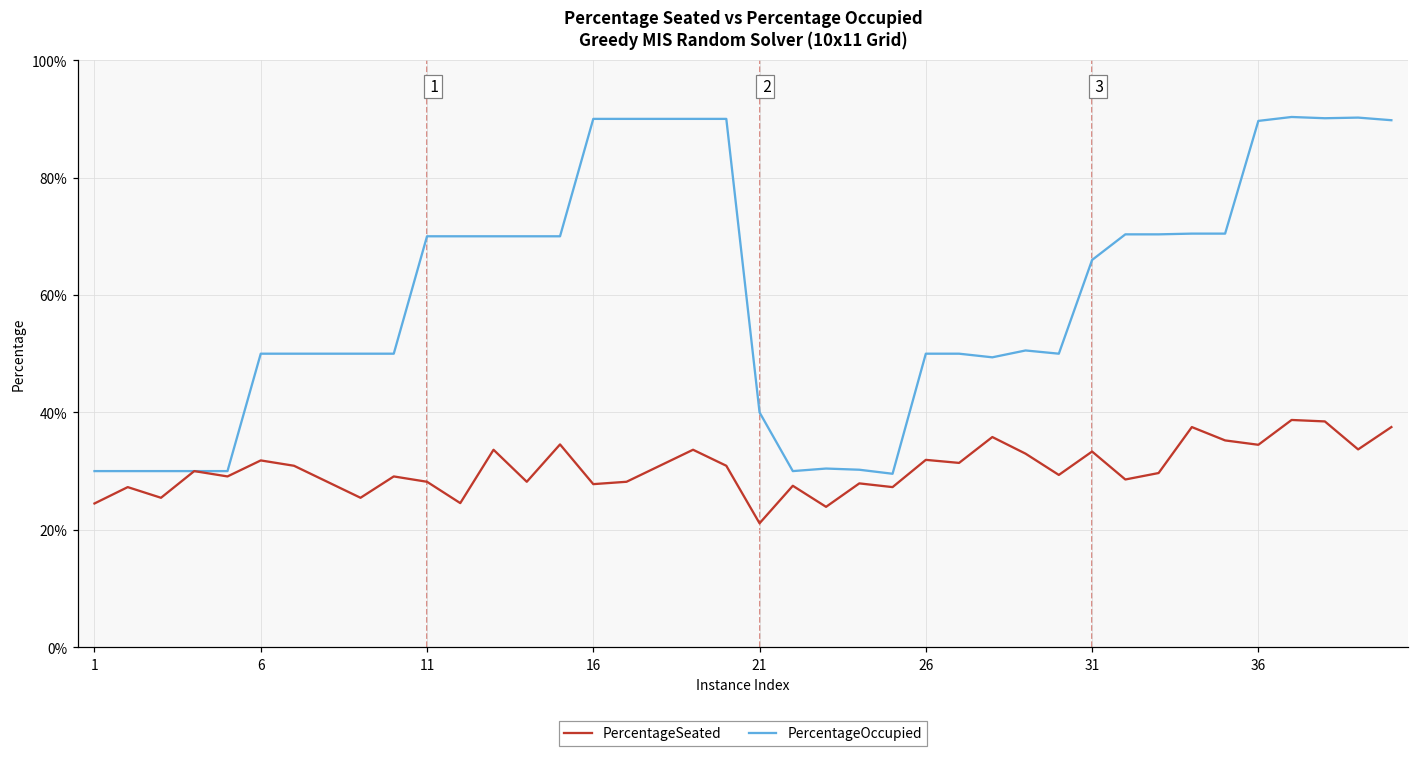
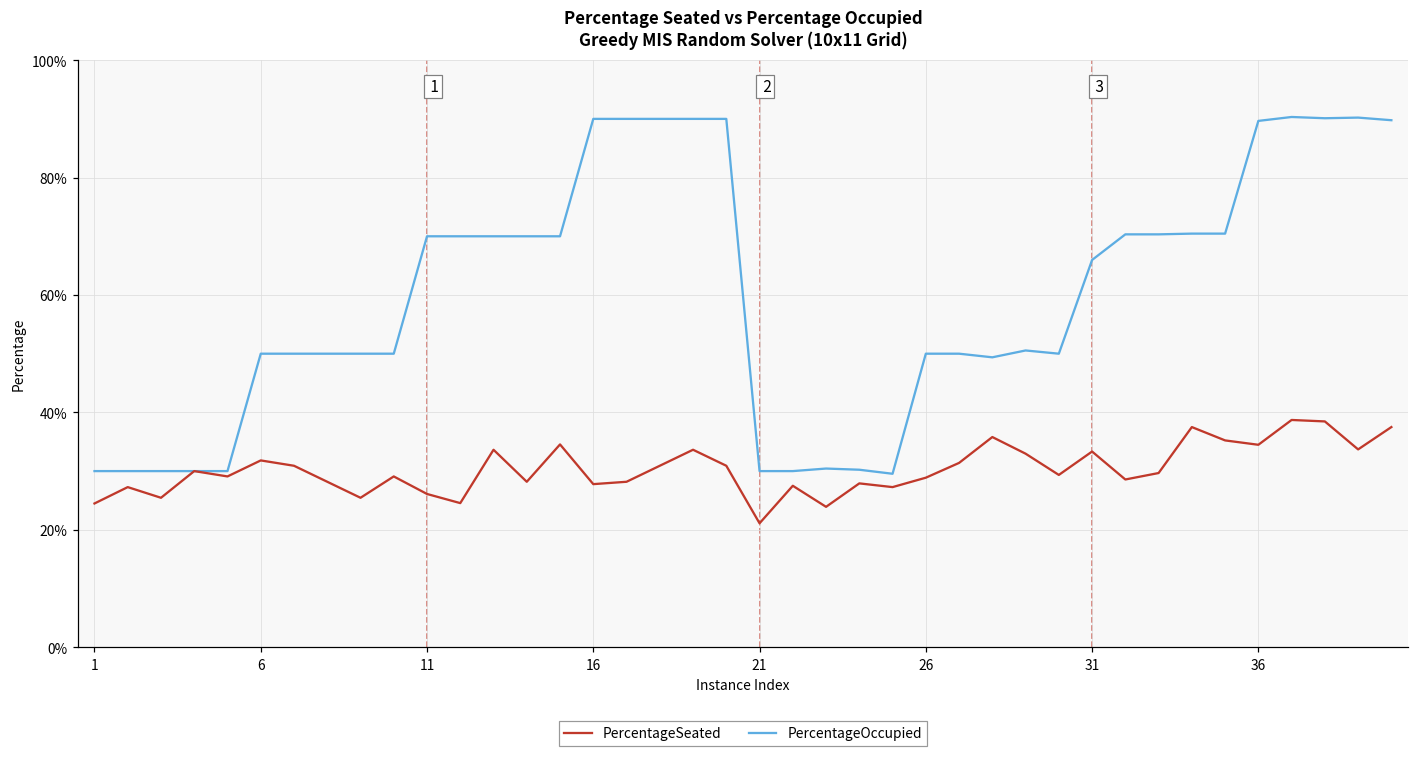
PercentageSeated, 11: 28% -> 26%
PercentageOccupied, 21: 40% -> 30%
PercentageSeated, 26: 32% -> 29%
